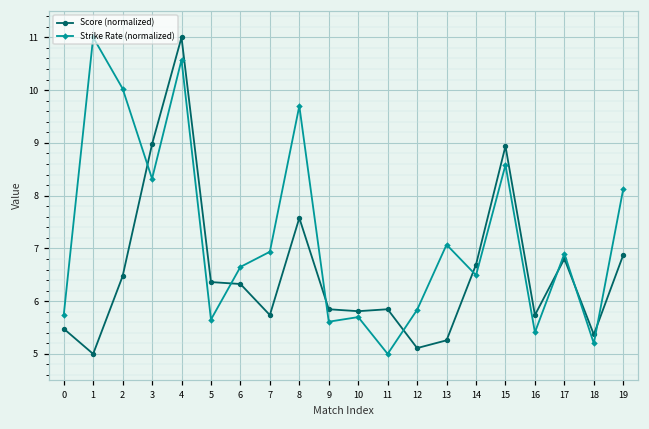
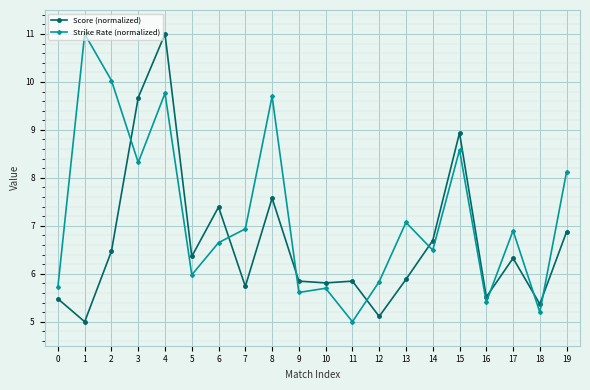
Score (normalized), 3: 9.0 -> 9.7
Strike Rate (normalized), 4: 10.6 -> 9.8
Strike Rate (normalized), 5: 5.7 -> 6.0
Score (normalized), 6: 6.3 -> 7.4
Score (normalized), 13: 5.3 -> 5.9
Score (normalized), 16: 5.7 -> 5.5
Score (normalized), 17: 6.8 -> 6.3
